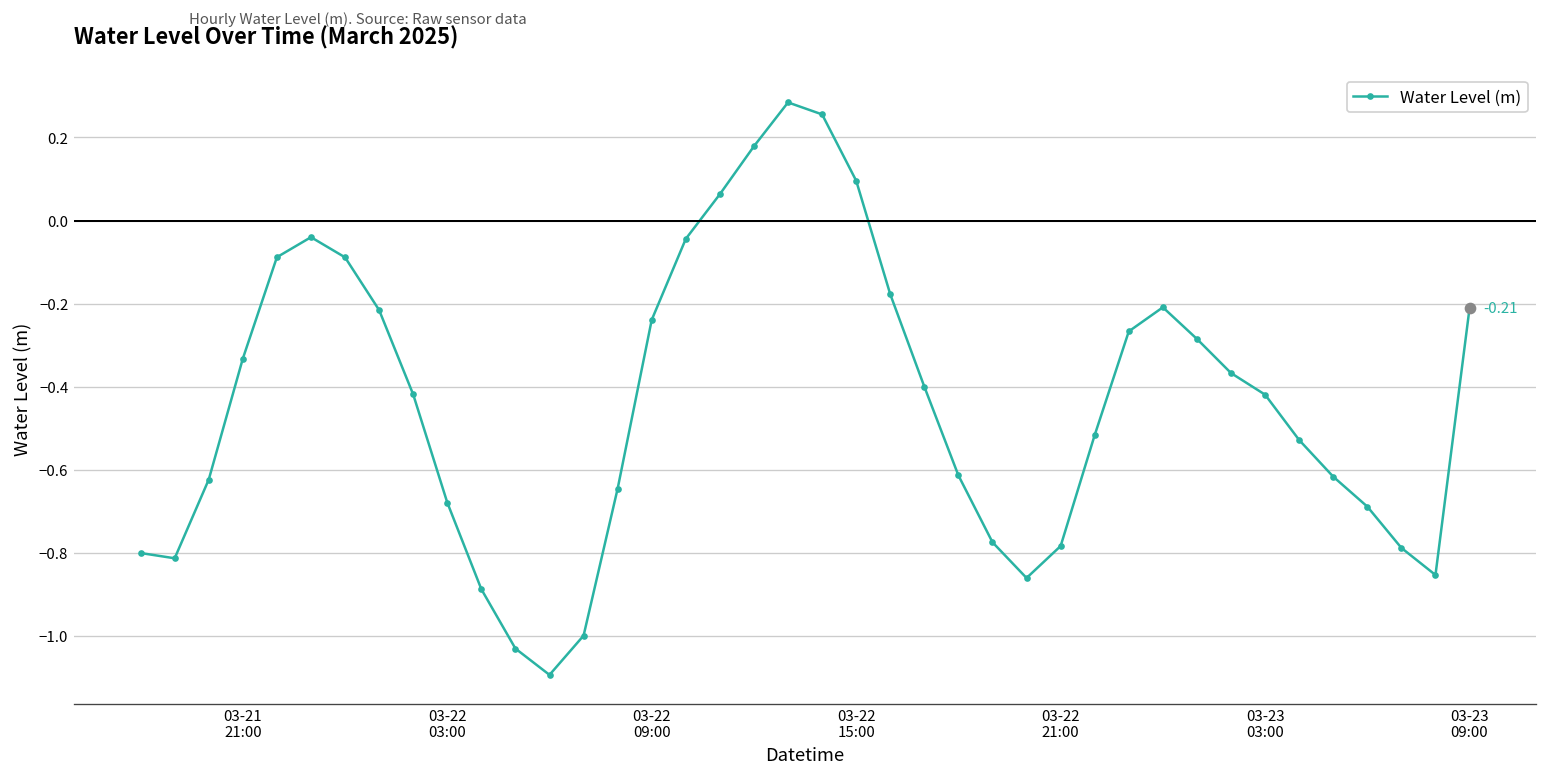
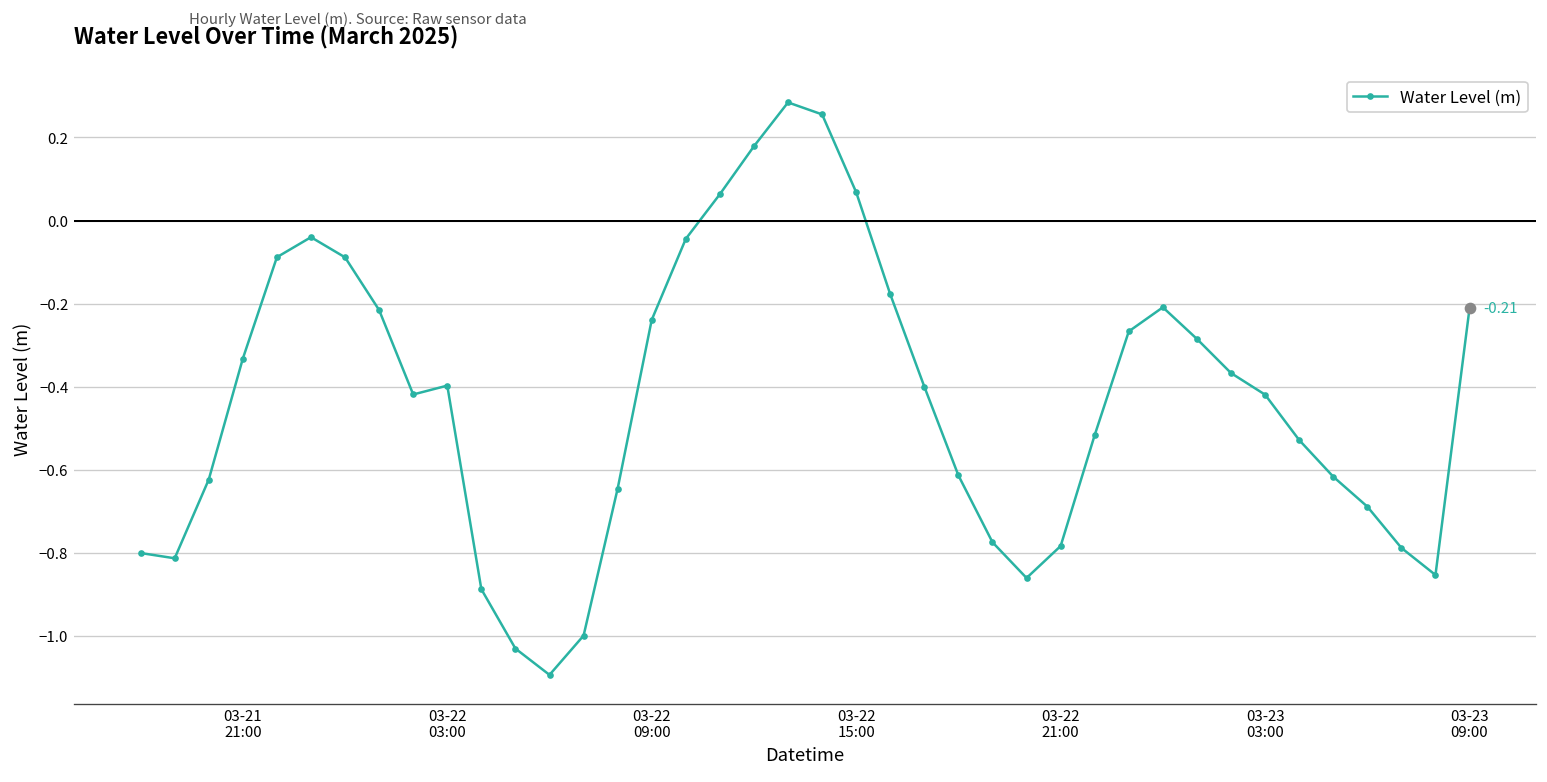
Water Level (m), 03-22 03:00: -0.68 -> -0.40
Water Level (m), 03-22 15:00: 0.10 -> 0.07
